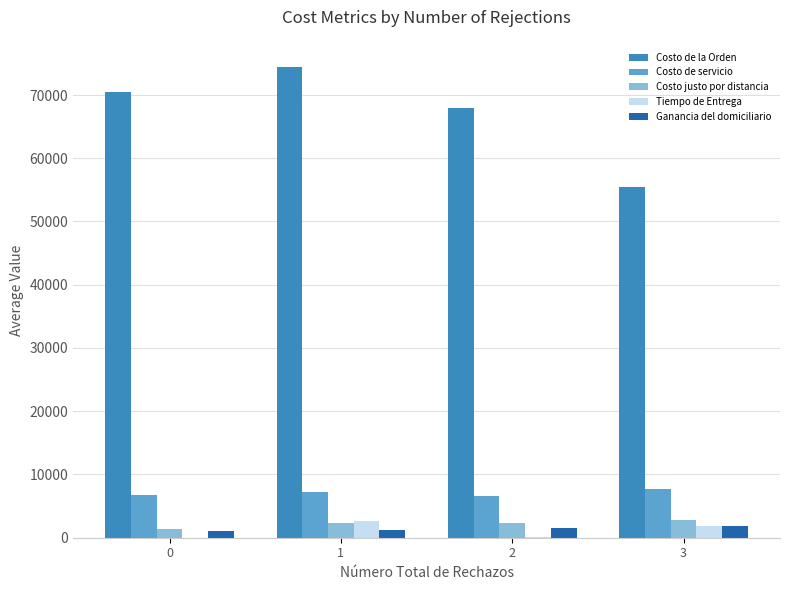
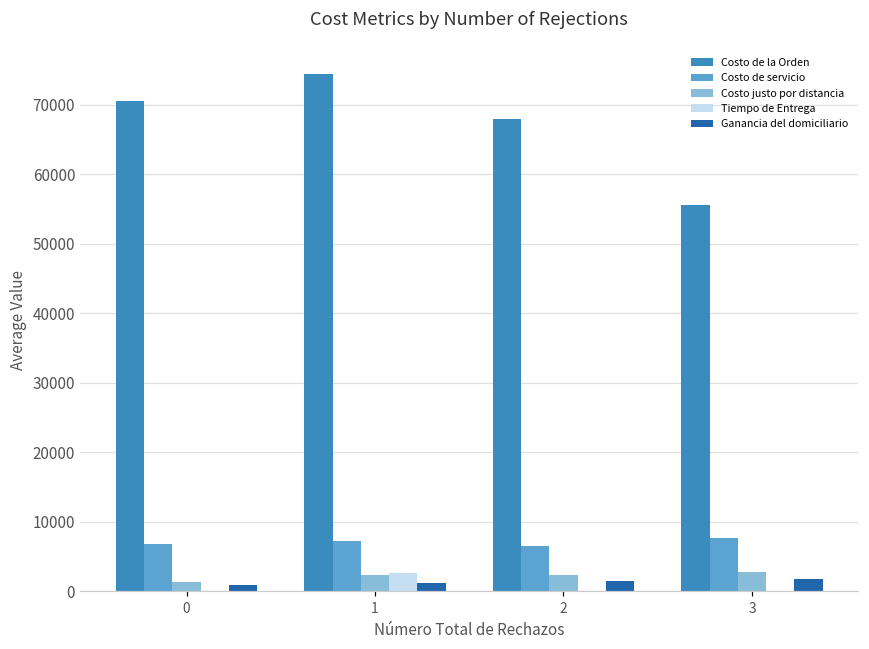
Tiempo de Entrega, 3: 2000 -> 0
